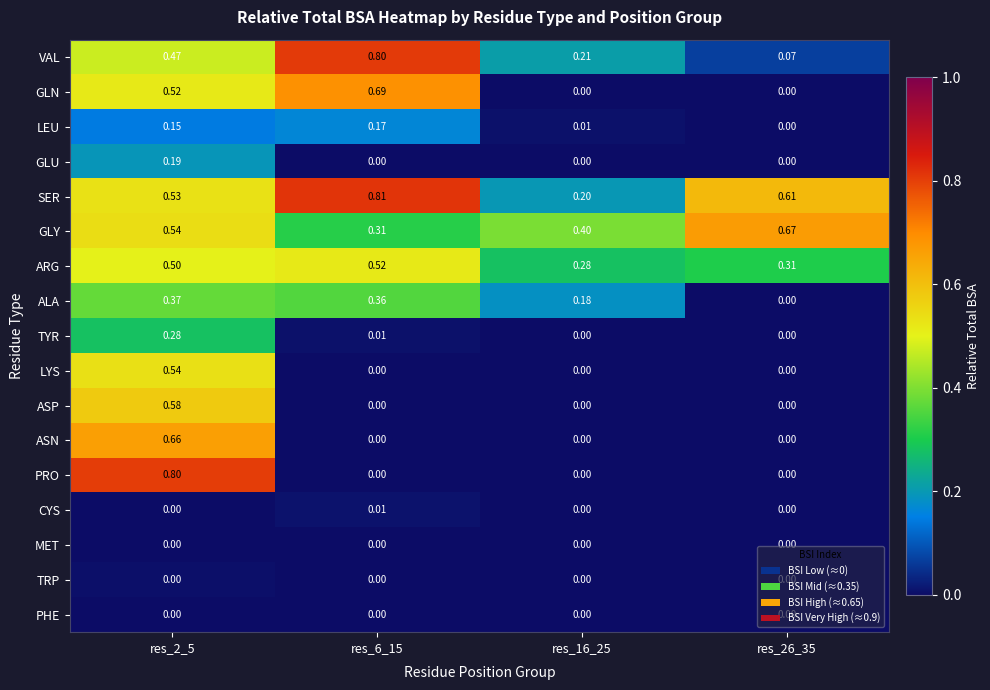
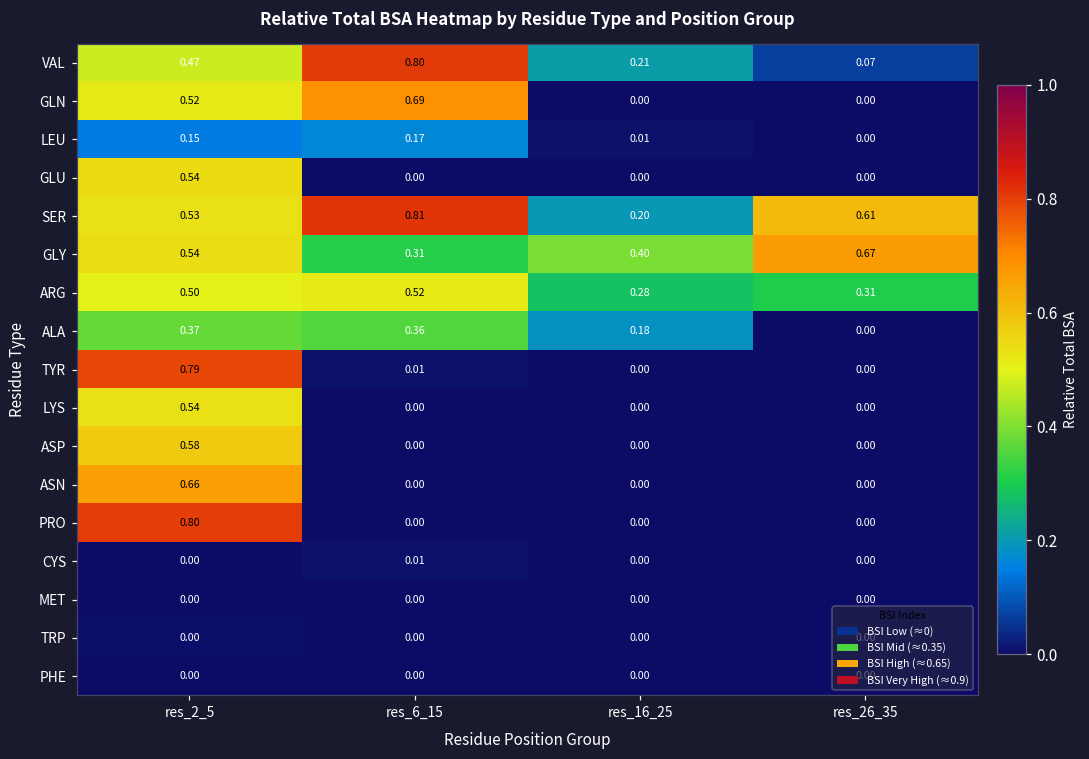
GLU, res_2_5: 0.19 -> 0.54
TYR, res_2_5: 0.28 -> 0.79
